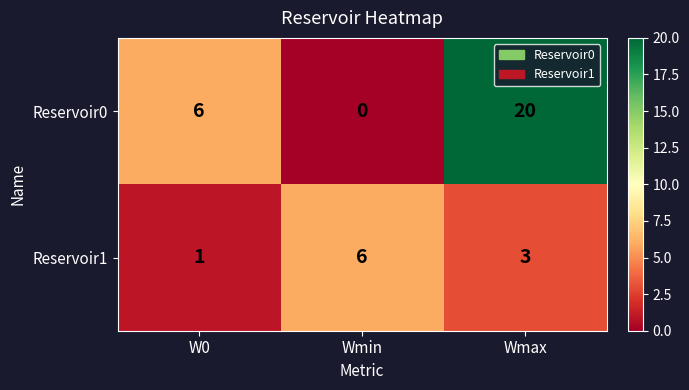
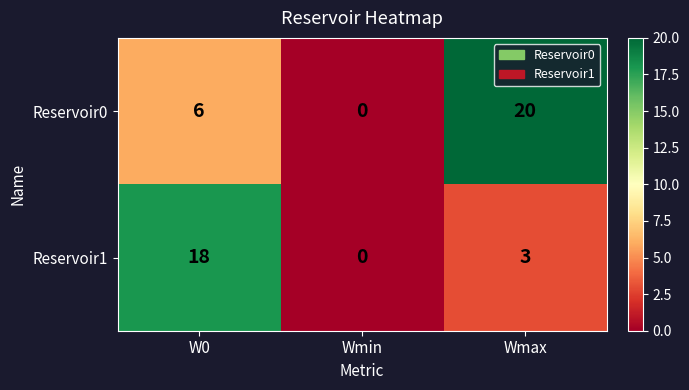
Reservoir1, W0: 1 -> 18
Reservoir1, Wmin: 6 -> 0
